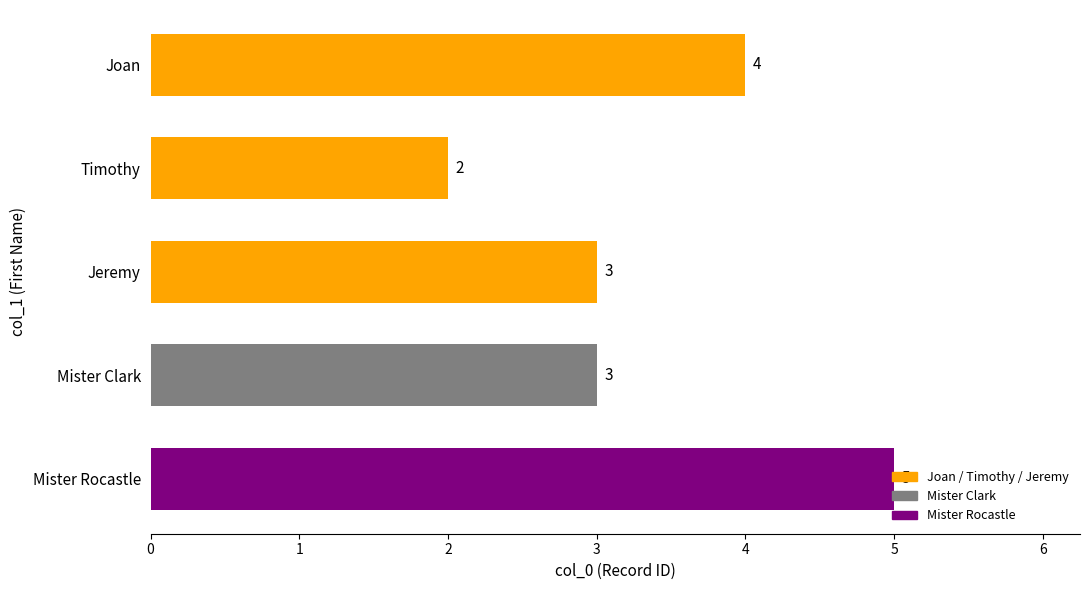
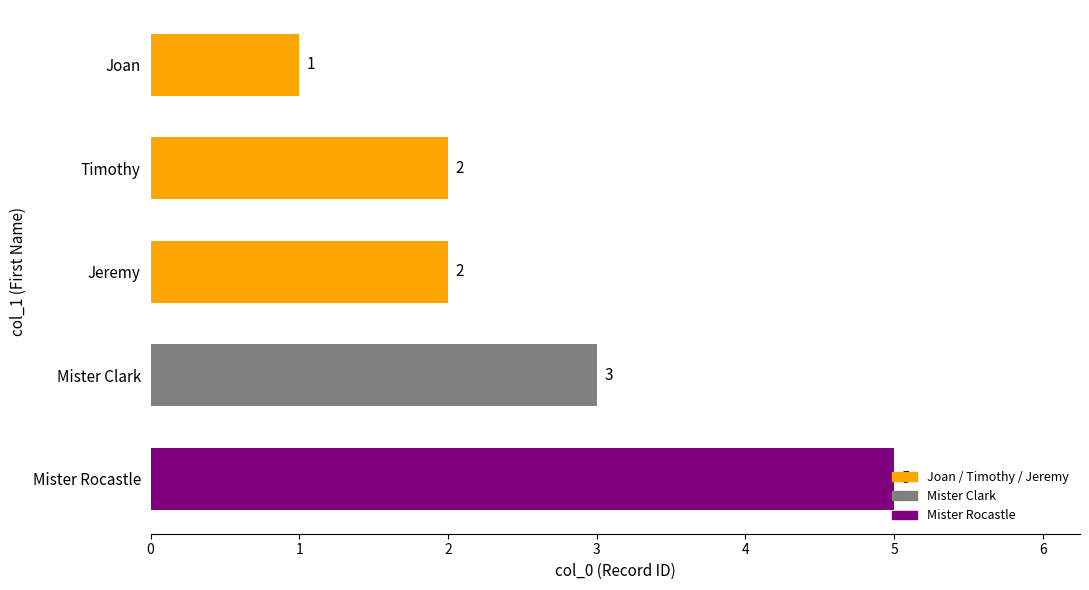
Joan: 4 -> 1
Jeremy: 3 -> 2
